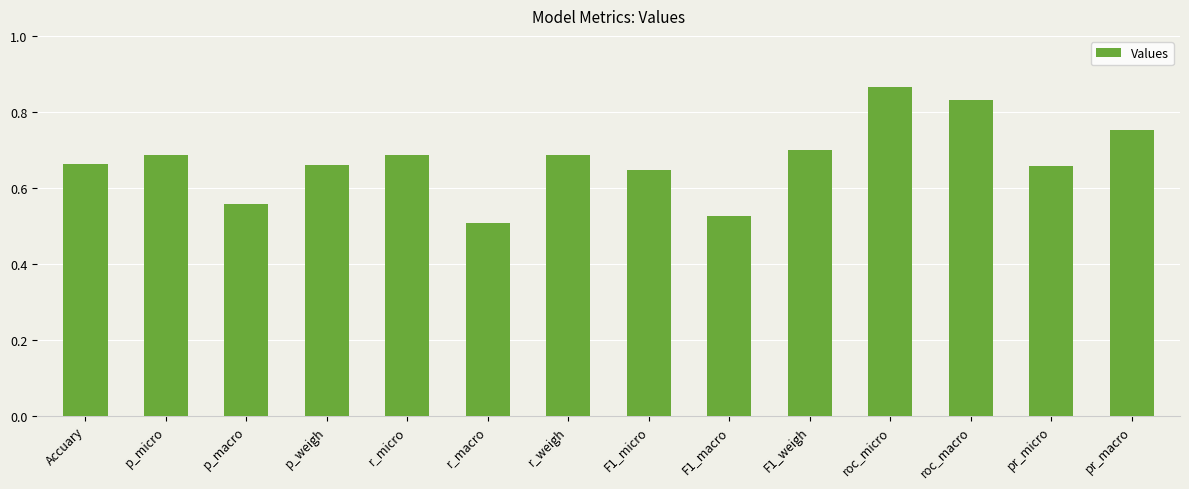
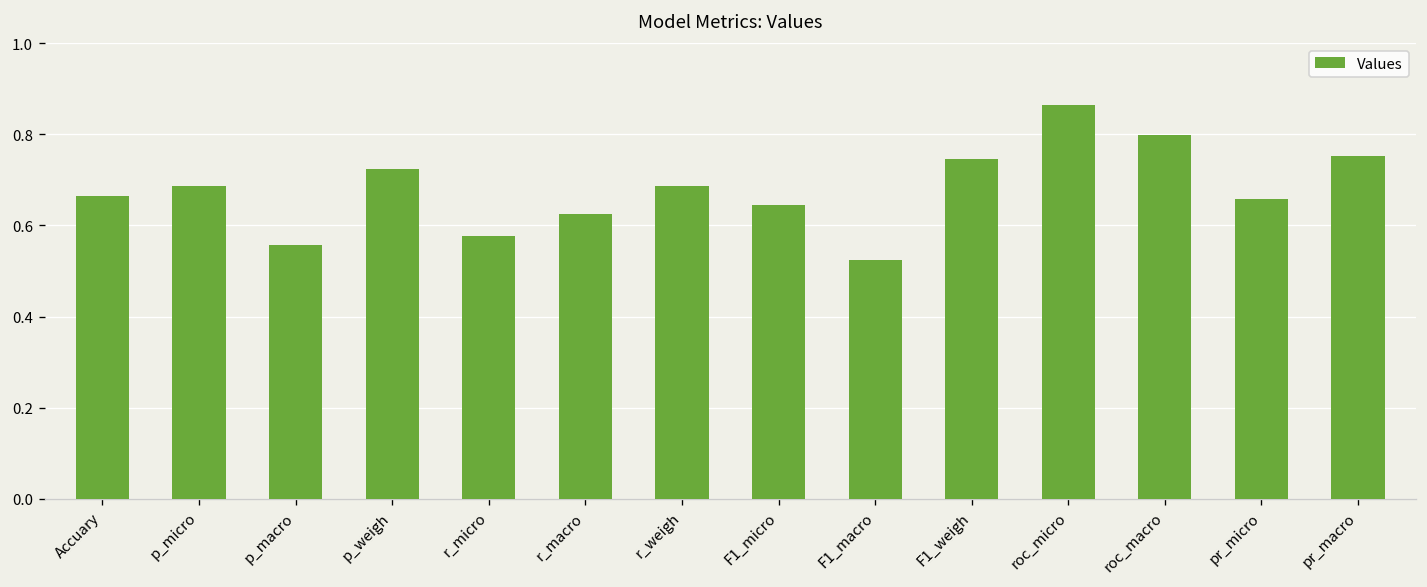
p_weigh: 0.66 -> 0.72
r_micro: 0.69 -> 0.58
r_macro: 0.51 -> 0.62
F1_weigh: 0.70 -> 0.75
roc_macro: 0.83 -> 0.80
